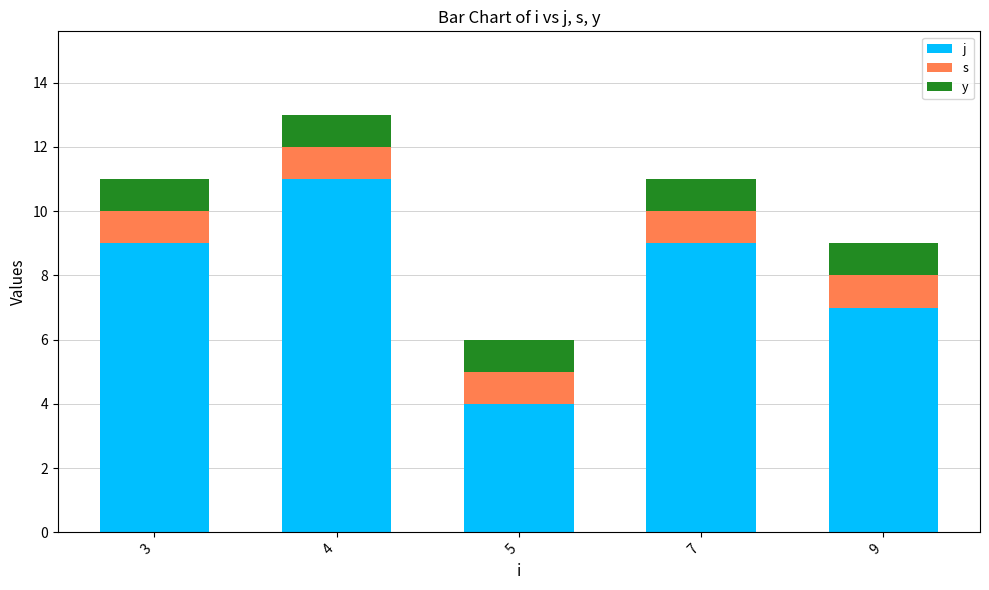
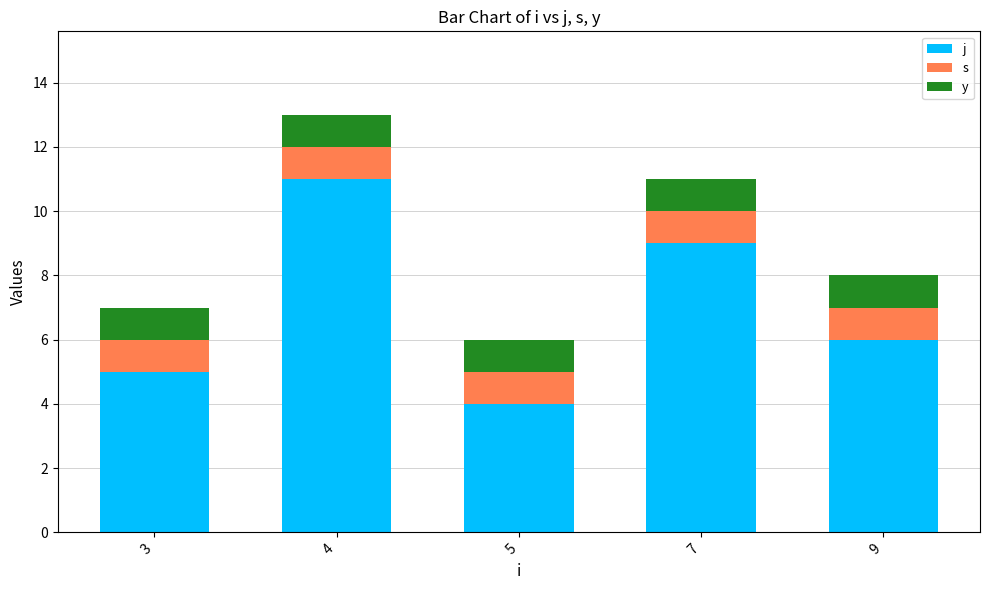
j, 3: 9 -> 5
j, 9: 7 -> 6
